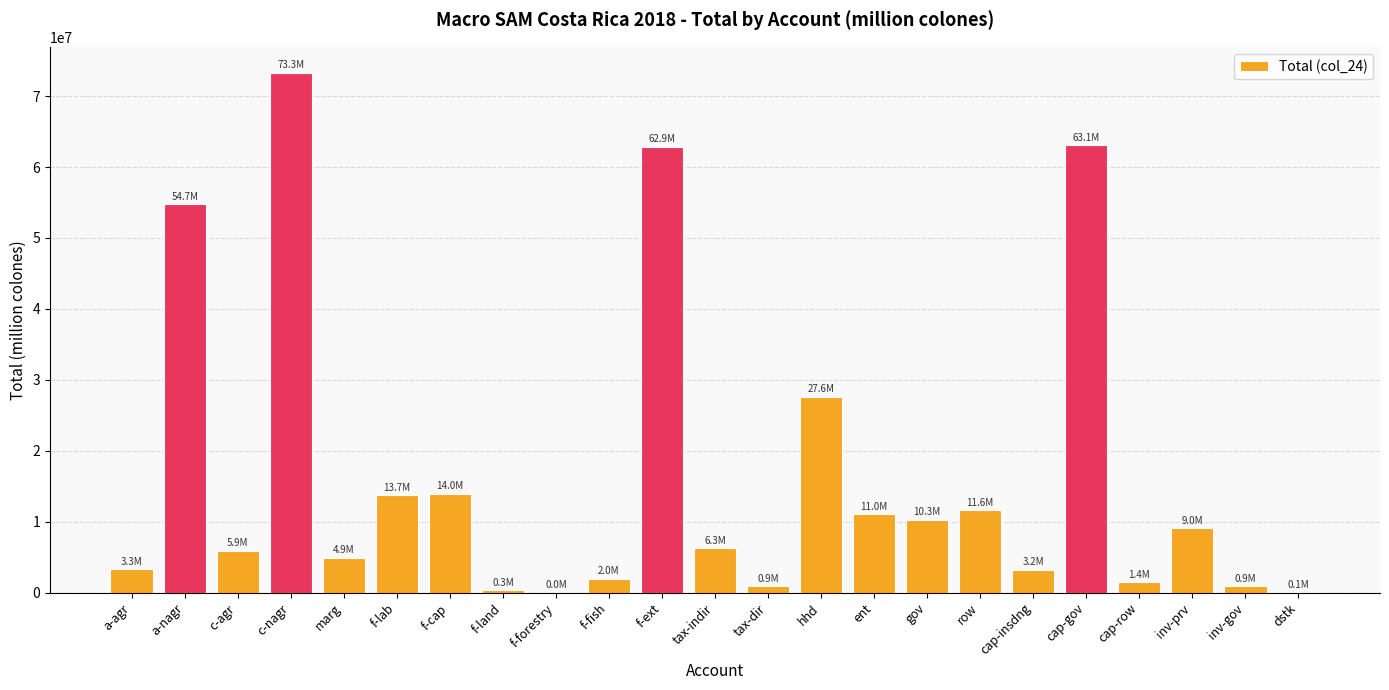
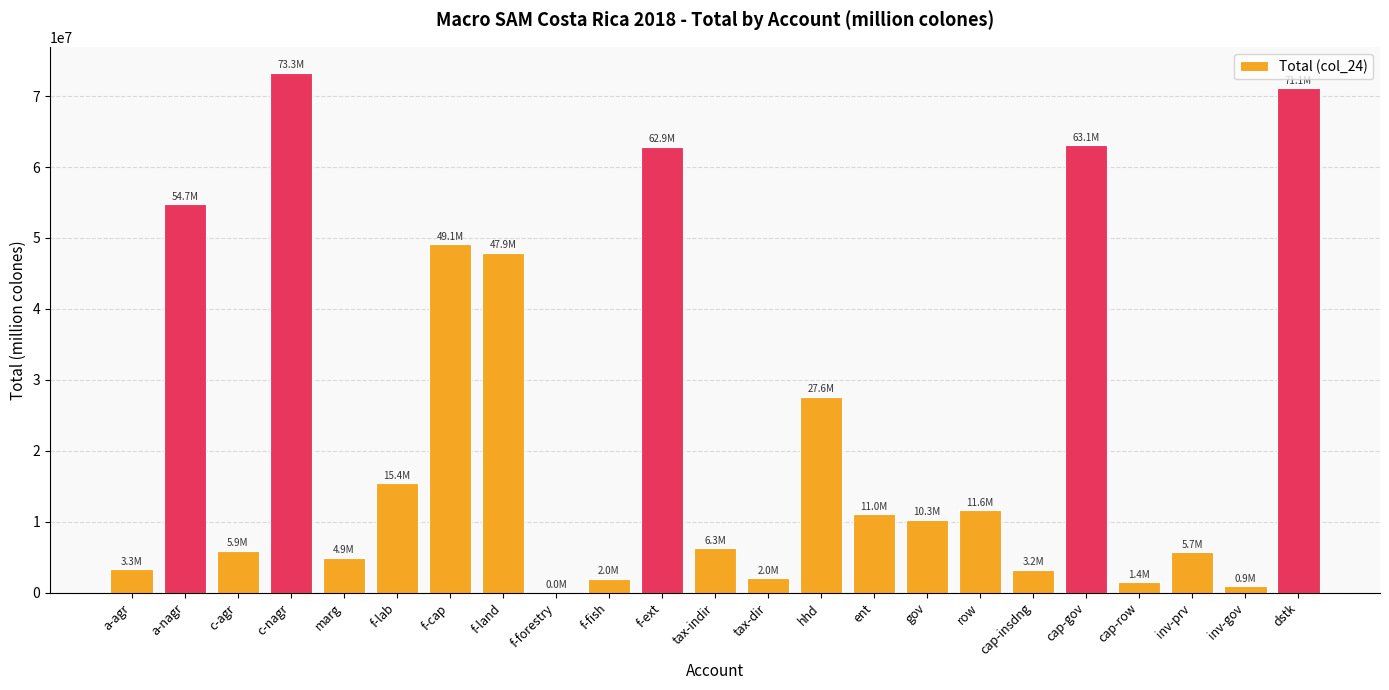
f-lab: 13.7M -> 15.4M
f-cap: 14.0M -> 49.1M
f-land: 0.3M -> 47.9M
tax-dir: 0.9M -> 2.0M
inv-prv: 9.0M -> 5.7M
dstk: 0 -> 71000000
